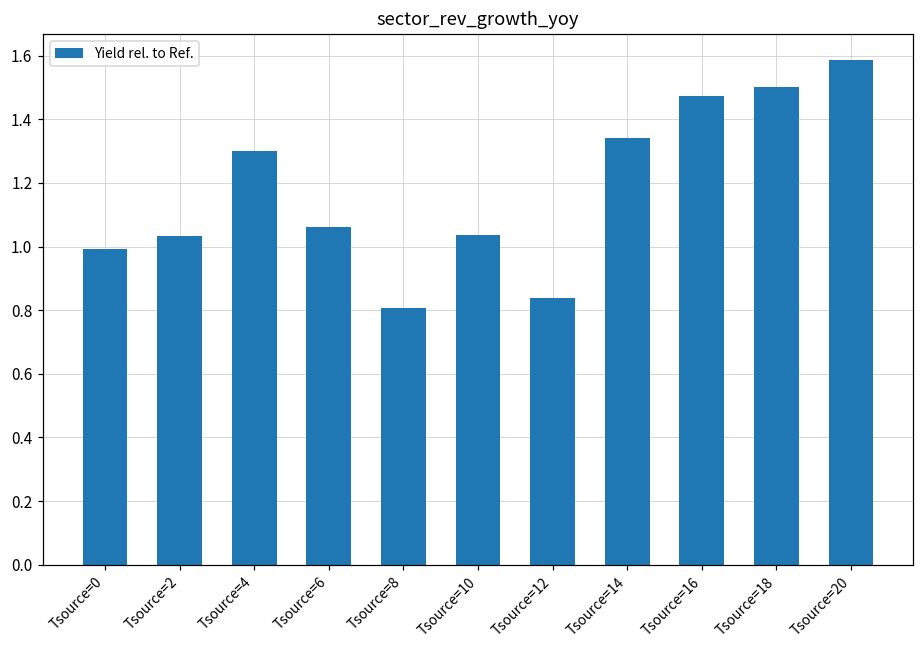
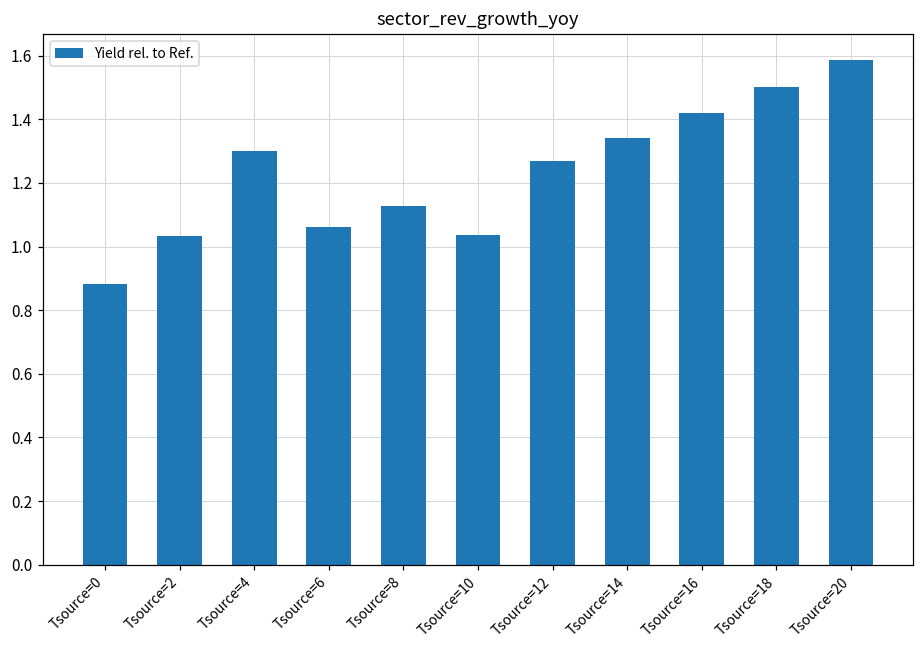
Tsource=0: 0.99 -> 0.88
Tsource=8: 0.81 -> 1.13
Tsource=12: 0.84 -> 1.27
Tsource=16: 1.47 -> 1.42
